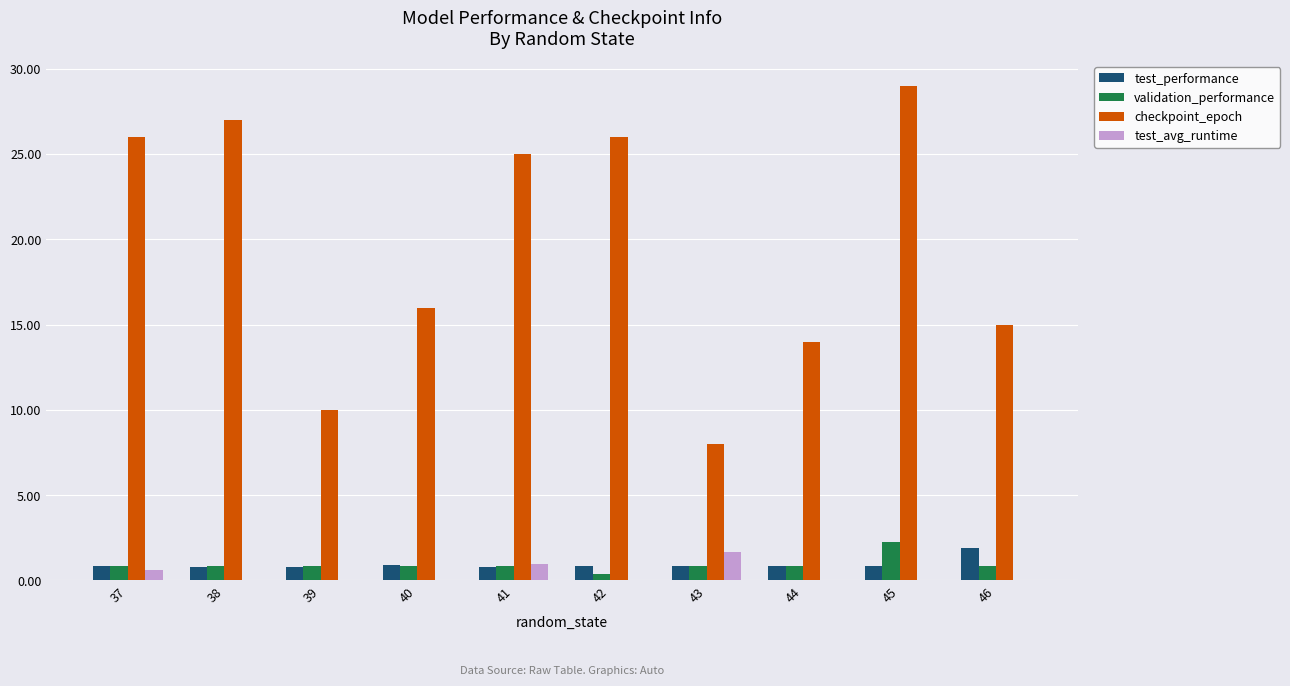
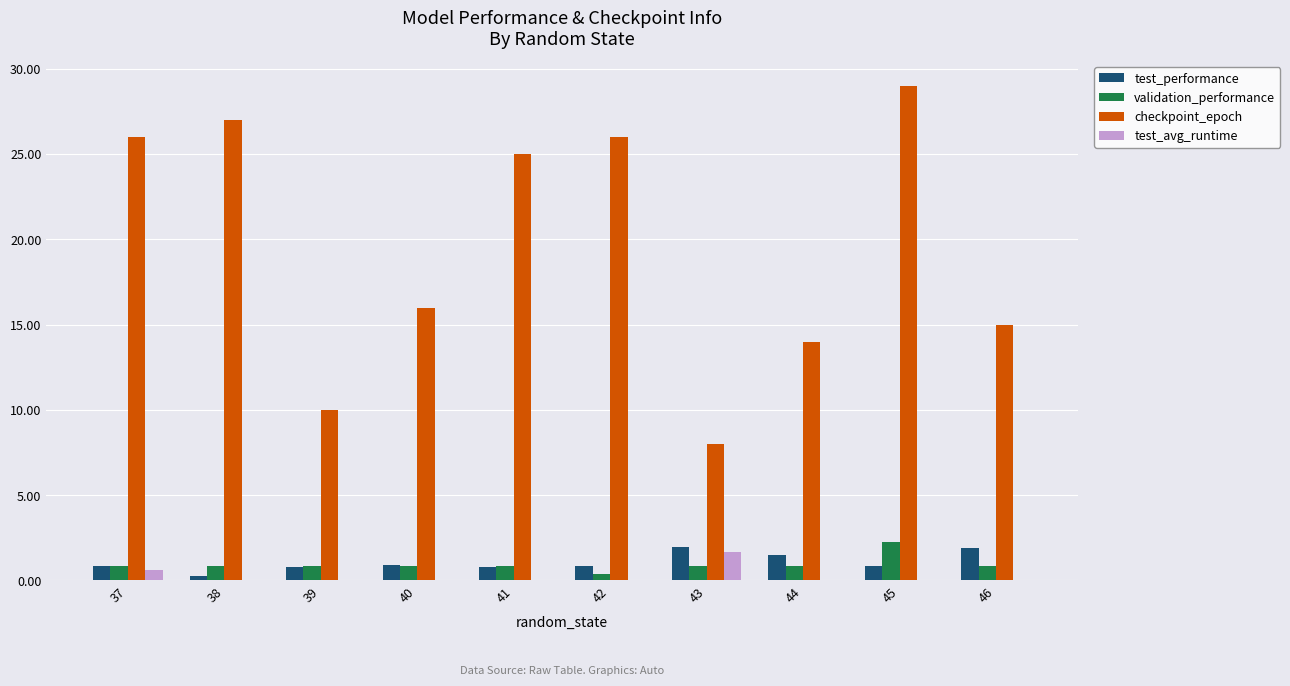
test_performance, 38: 0.8 -> 0.3
test_avg_runtime, 41: 0.9 -> 0.0
test_performance, 43: 0.9 -> 1.9
test_performance, 44: 0.8 -> 1.5
